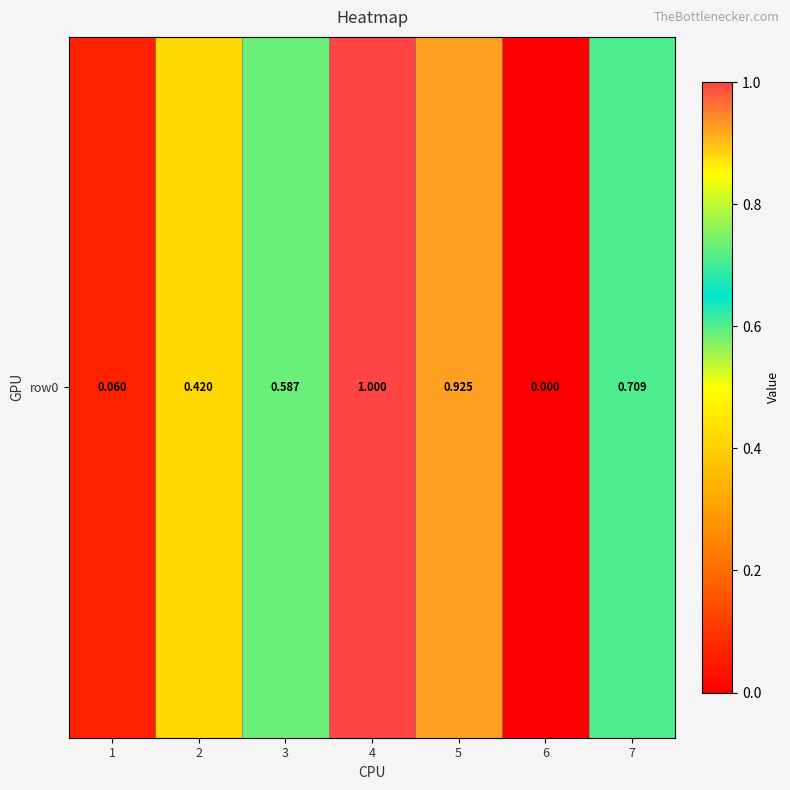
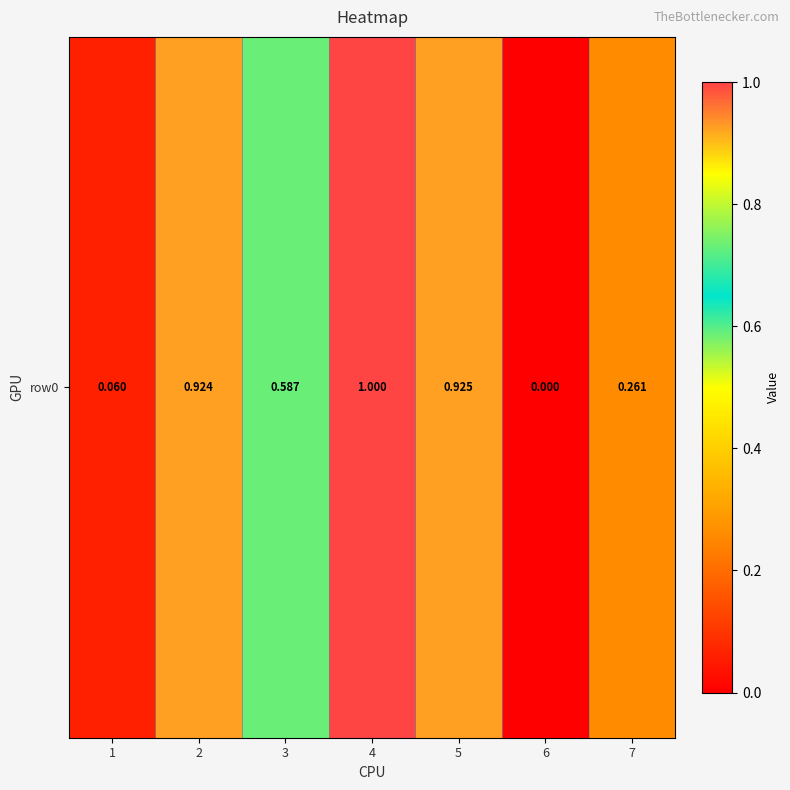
row0, 2: 0.420 -> 0.924
row0, 7: 0.709 -> 0.261
